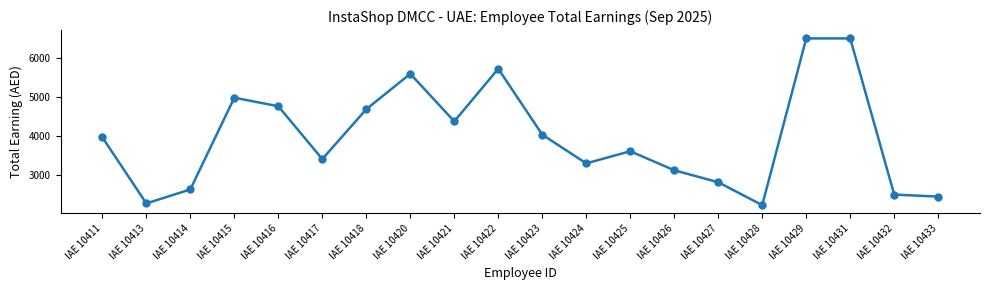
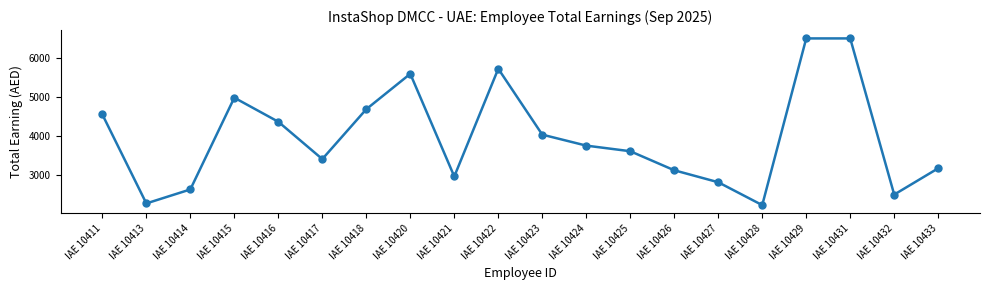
IAE 10411: 4000 -> 4500
IAE 10416: 4800 -> 4400
IAE 10421: 4400 -> 3000
IAE 10424: 3300 -> 3700
IAE 10433: 2400 -> 3200
